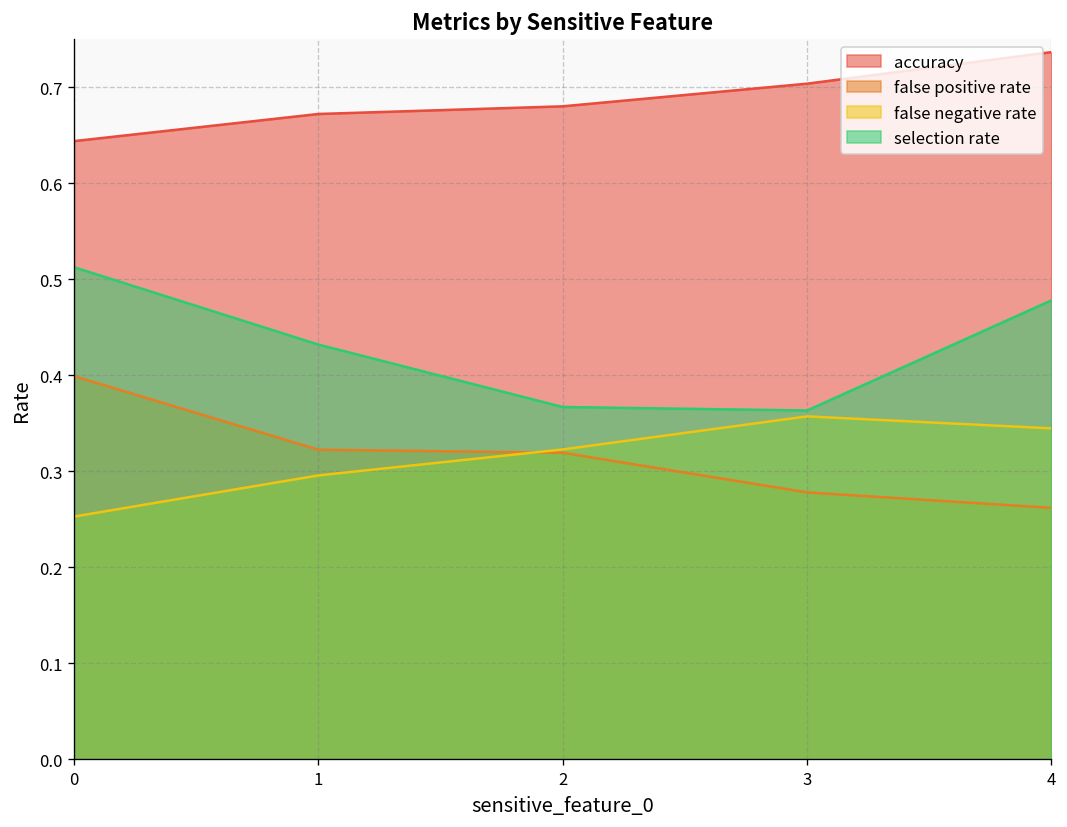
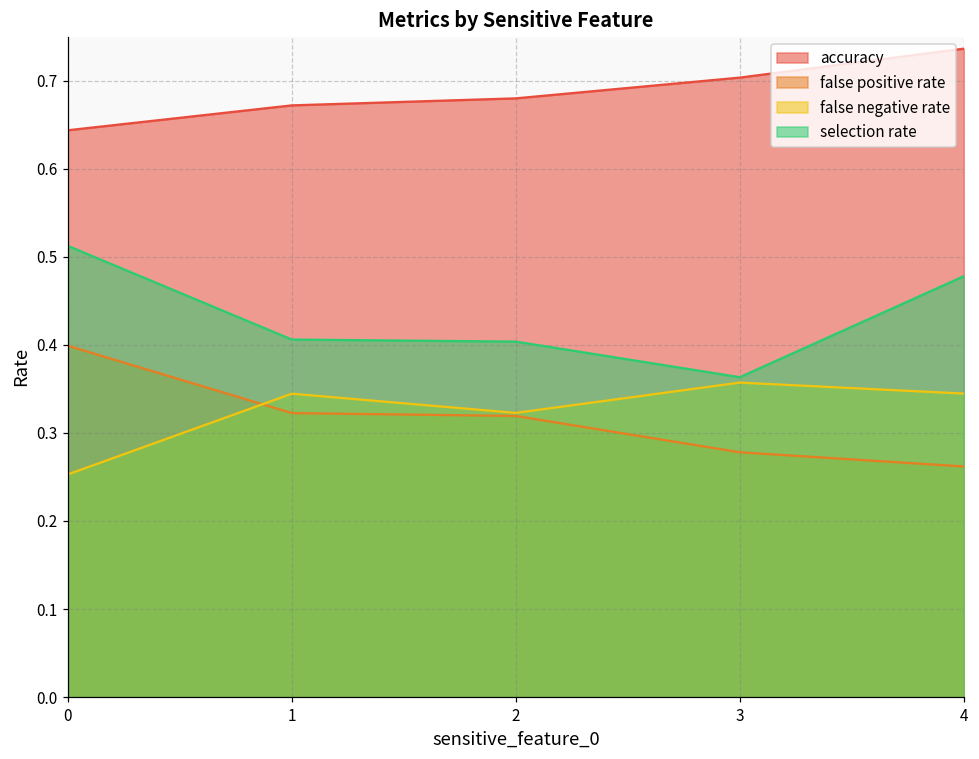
false negative rate, 1: 0.30 -> 0.34
selection rate, 1: 0.43 -> 0.41
selection rate, 2: 0.37 -> 0.40
